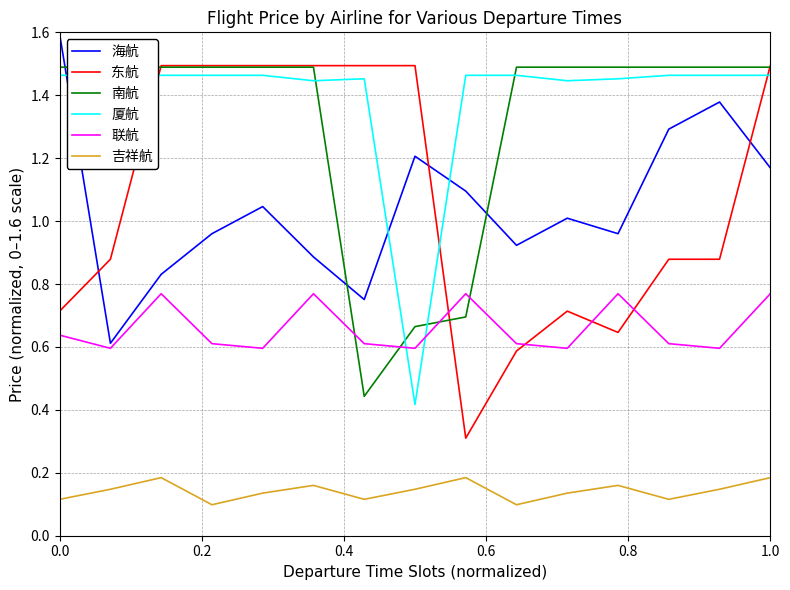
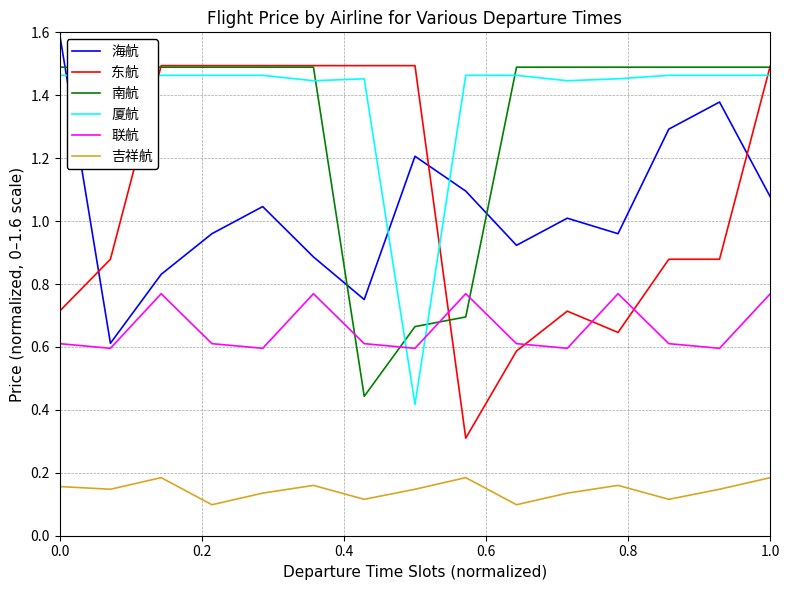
联航, 0.0: 0.64 -> 0.61
吉祥航, 0.0: 0.12 -> 0.16
海航, 1.0: 1.17 -> 1.08
